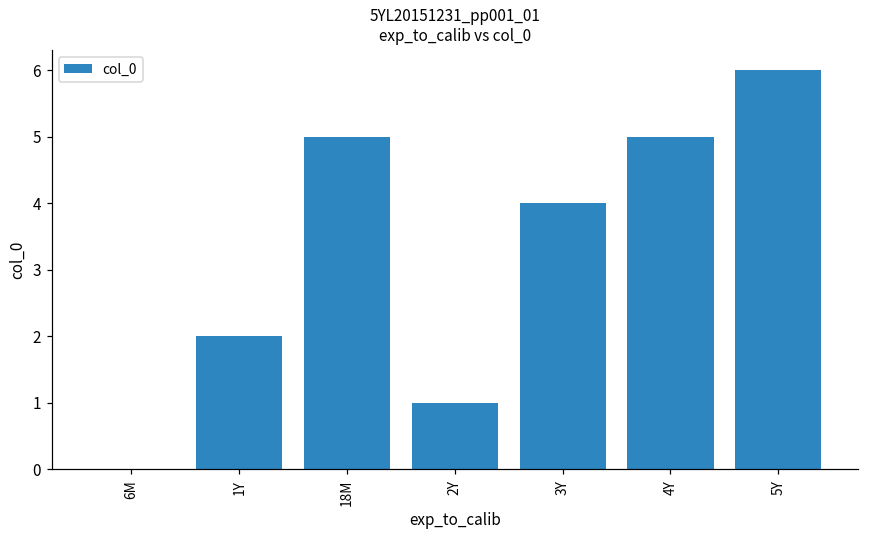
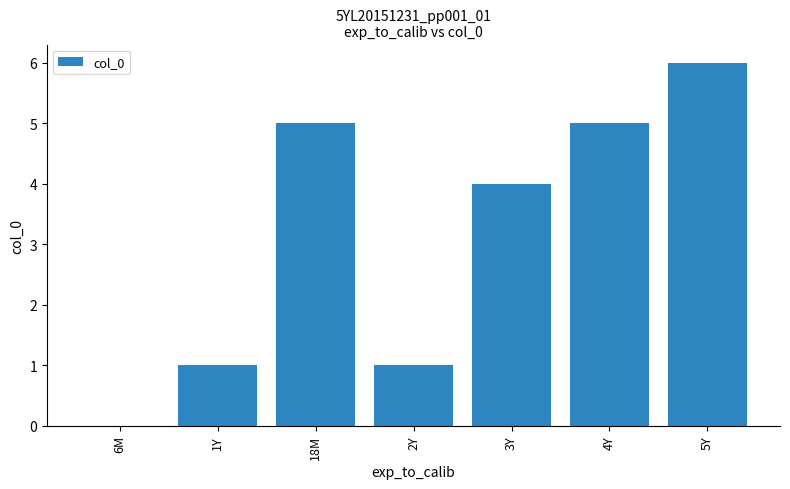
1Y: 2 -> 1
